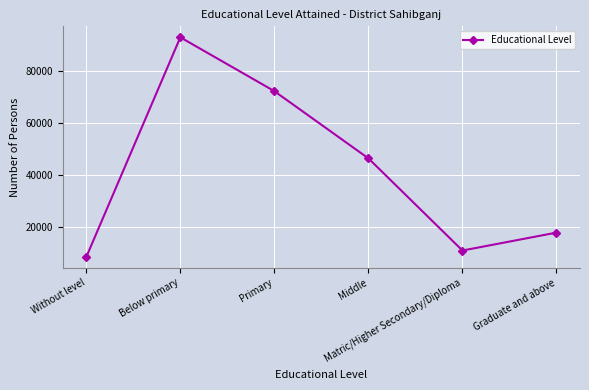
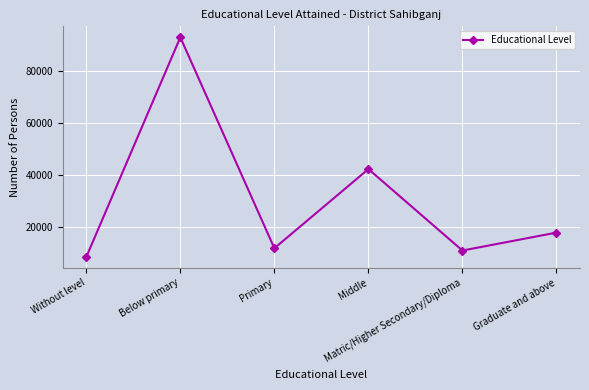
Primary: 72000 -> 12000
Middle: 46000 -> 42000
